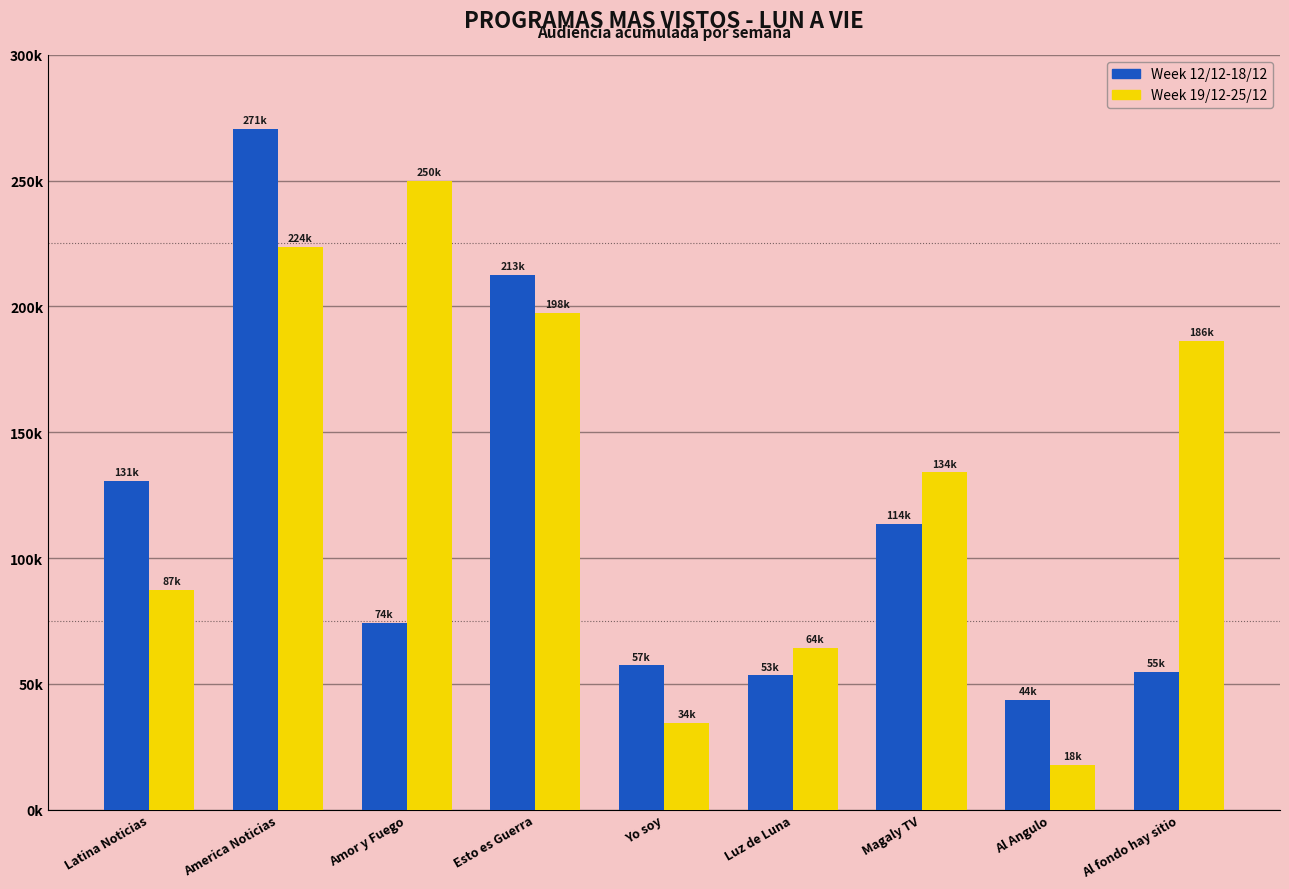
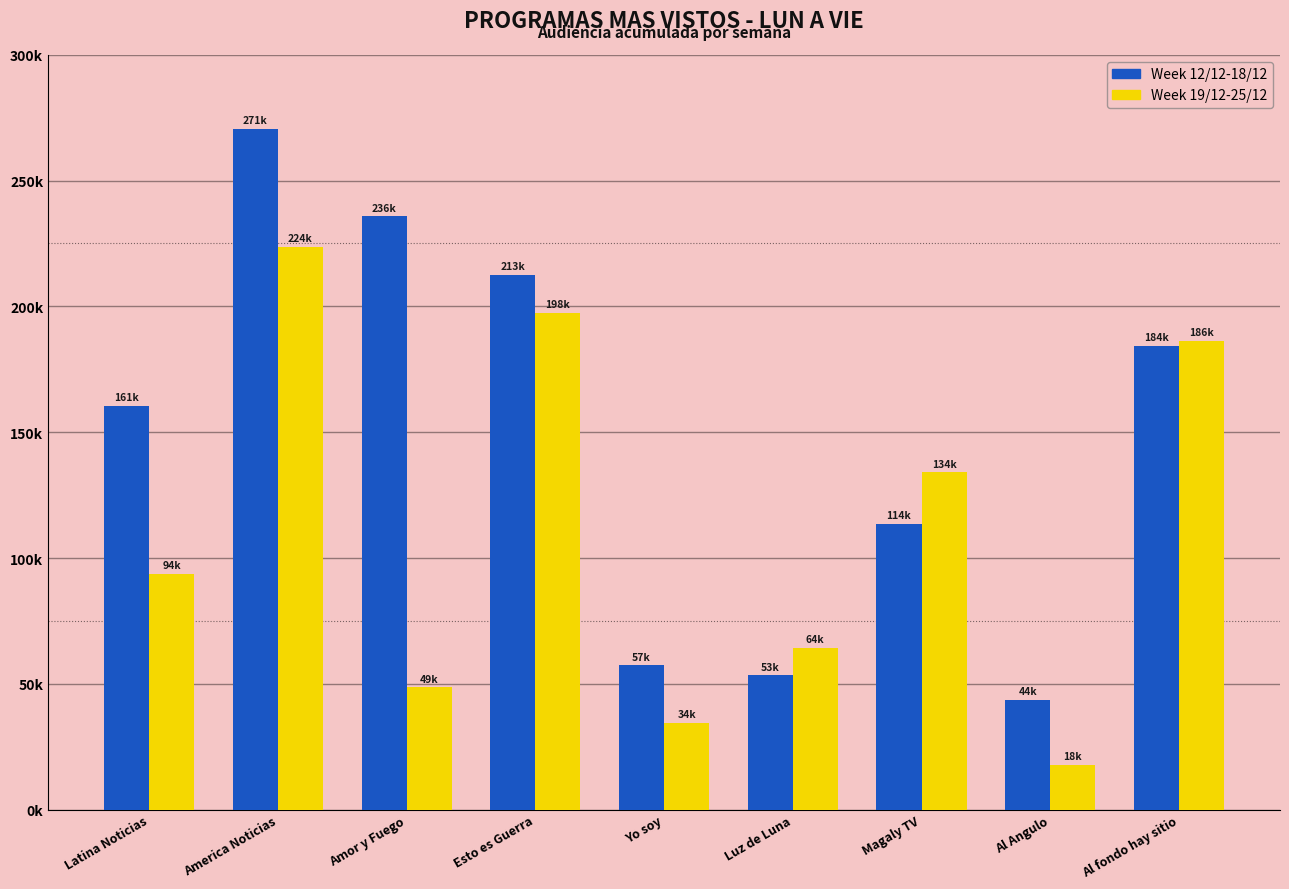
Week 12/12-18/12, Latina Noticias: 131k -> 161k
Week 19/12-25/12, Latina Noticias: 87k -> 94k
Week 12/12-18/12, Amor y Fuego: 74k -> 236k
Week 19/12-25/12, Amor y Fuego: 250k -> 49k
Week 12/12-18/12, Al fondo hay sitio: 55k -> 184k
